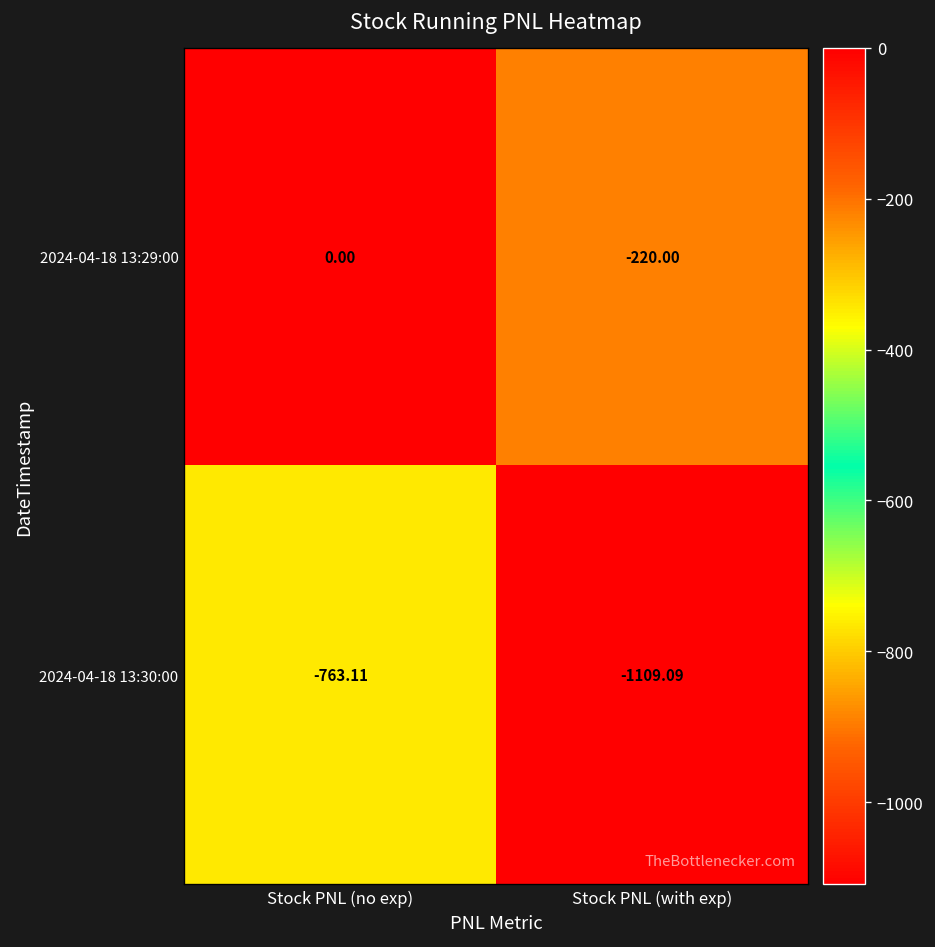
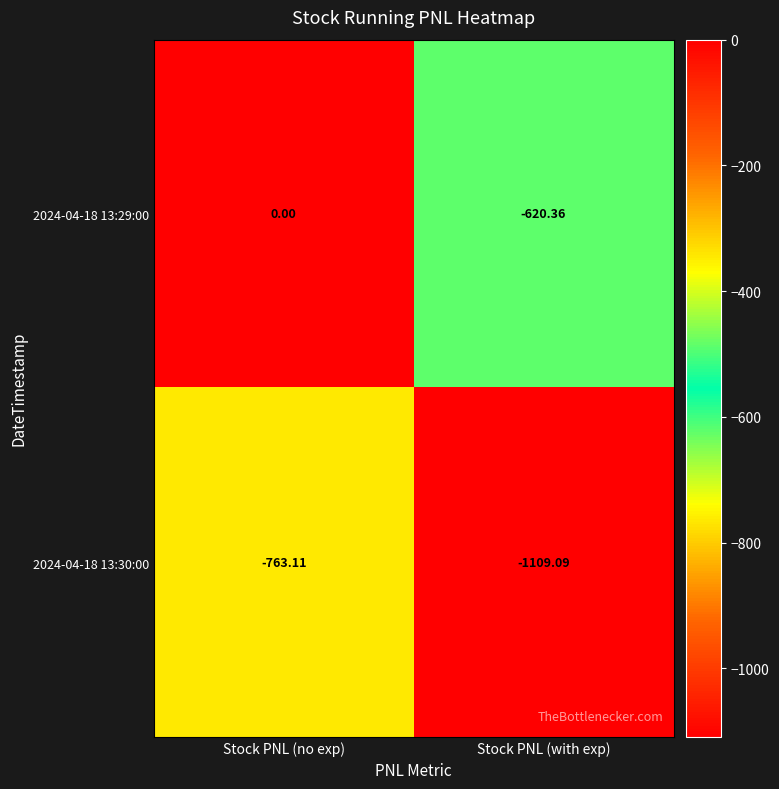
2024-04-18 13:29:00, Stock PNL (with exp): -220.00 -> -620.36
